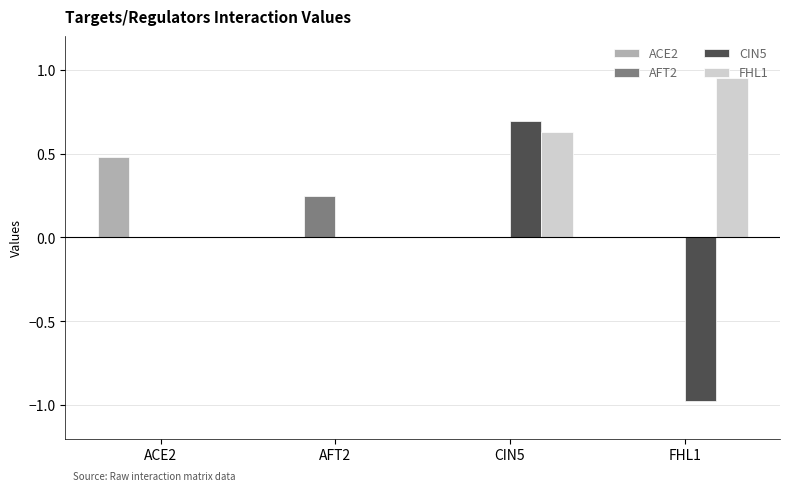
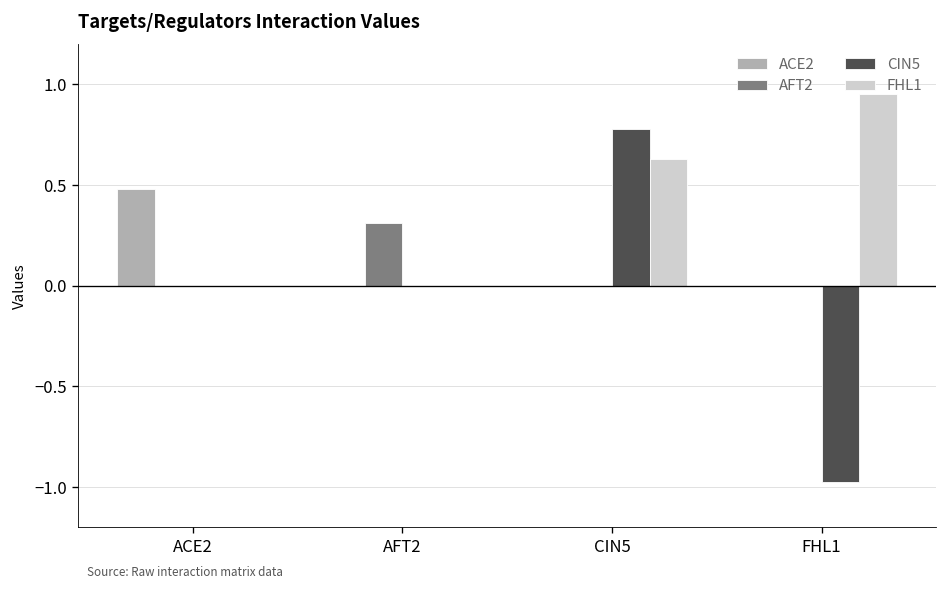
AFT2, AFT2: 0.25 -> 0.31
CIN5, CIN5: 0.70 -> 0.78
